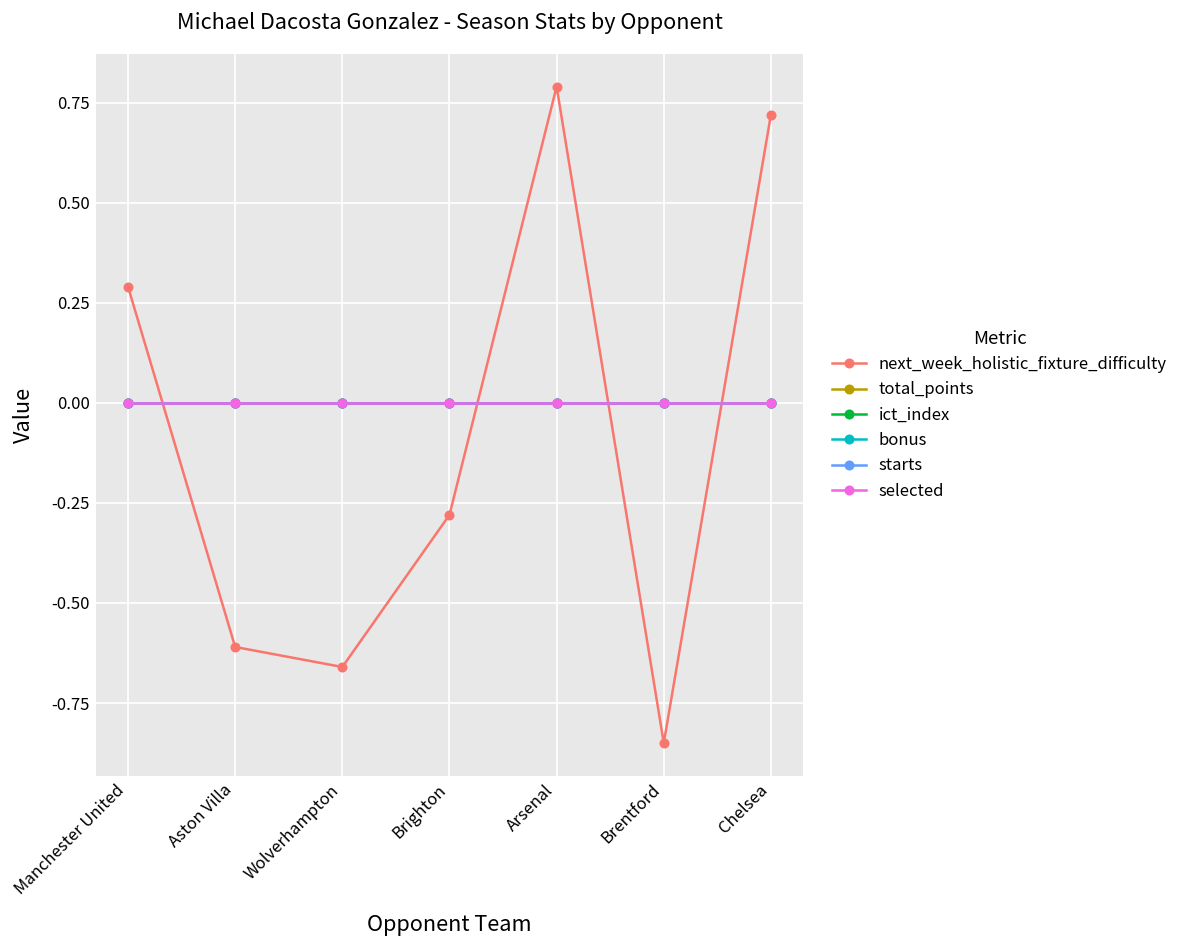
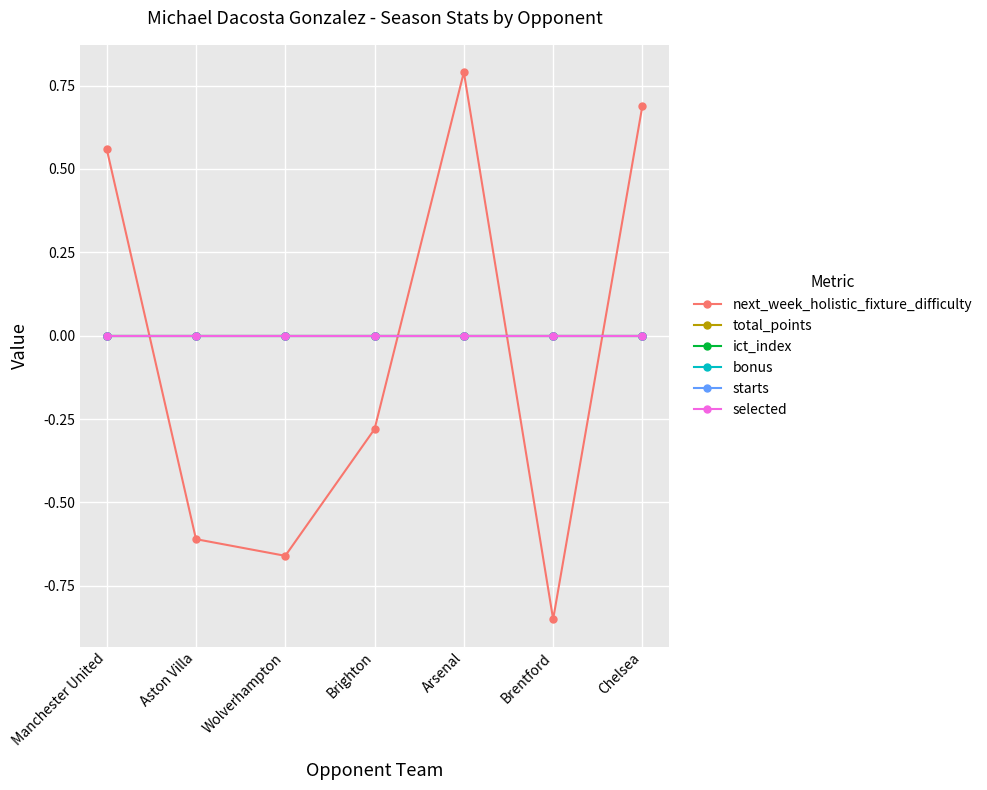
next_week_holistic_fixture_difficulty, Manchester United: 0.29 -> 0.56
next_week_holistic_fixture_difficulty, Chelsea: 0.72 -> 0.69
